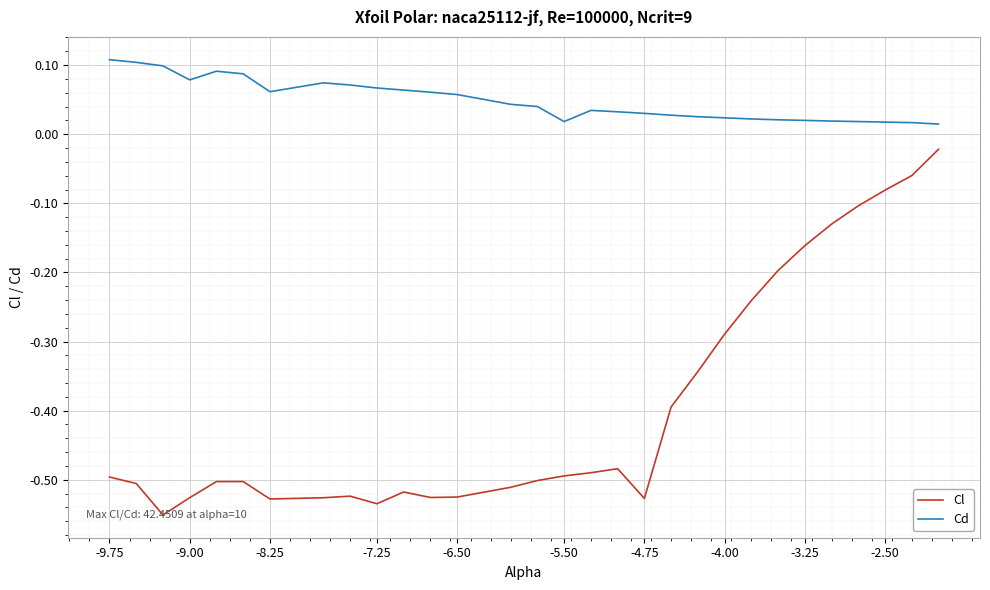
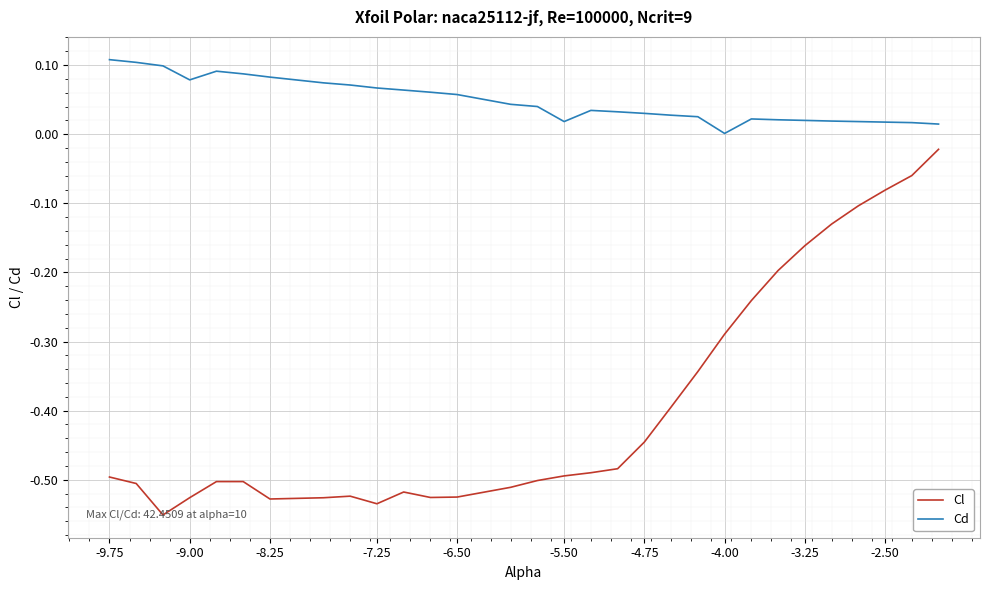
Cd, -8.25: 0.06 -> 0.08
Cl, -4.75: -0.53 -> -0.45
Cd, -4.00: 0.02 -> 0.00
